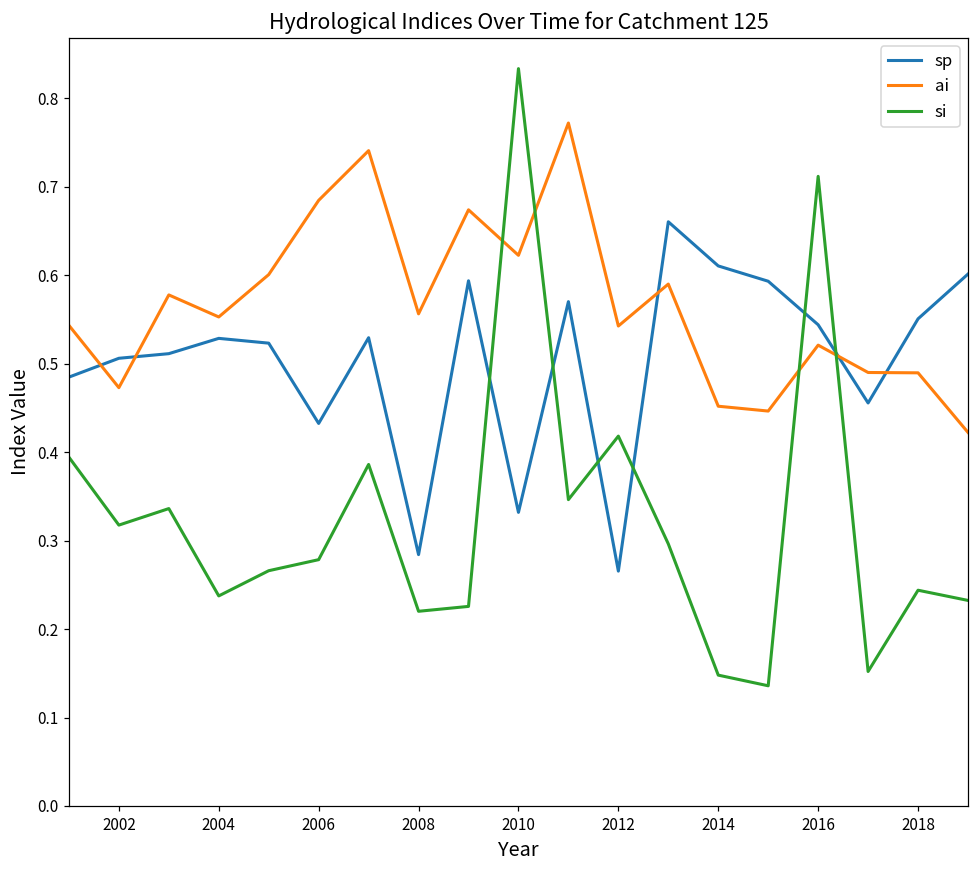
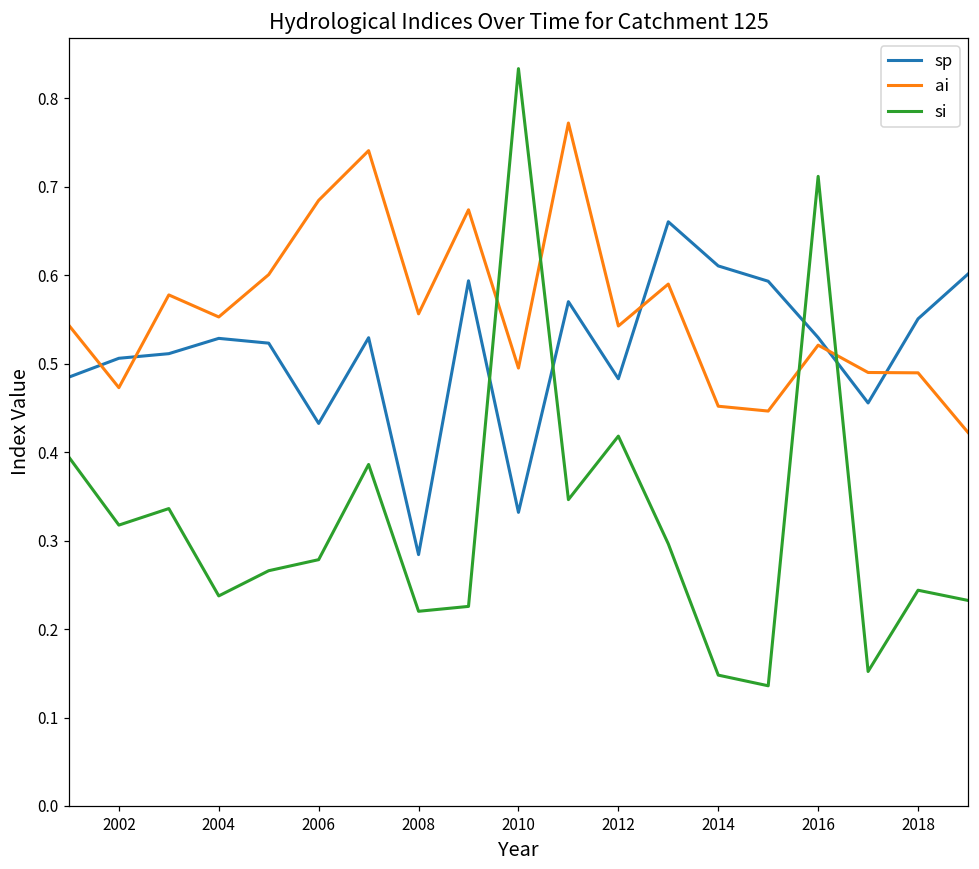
ai, 2010: 0.62 -> 0.50
sp, 2012: 0.27 -> 0.48
sp, 2016: 0.54 -> 0.53
